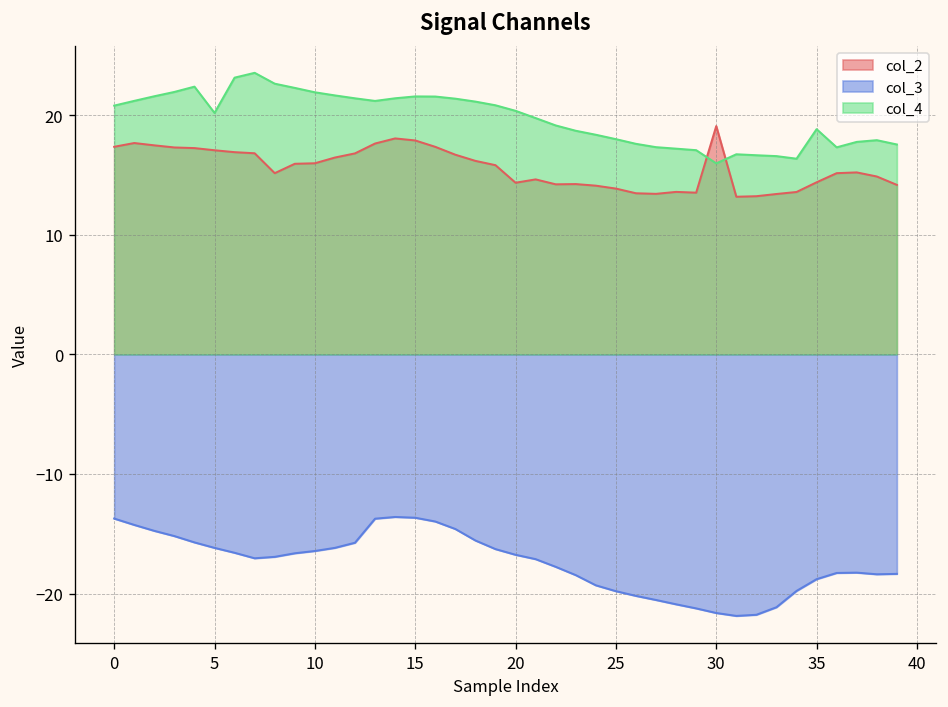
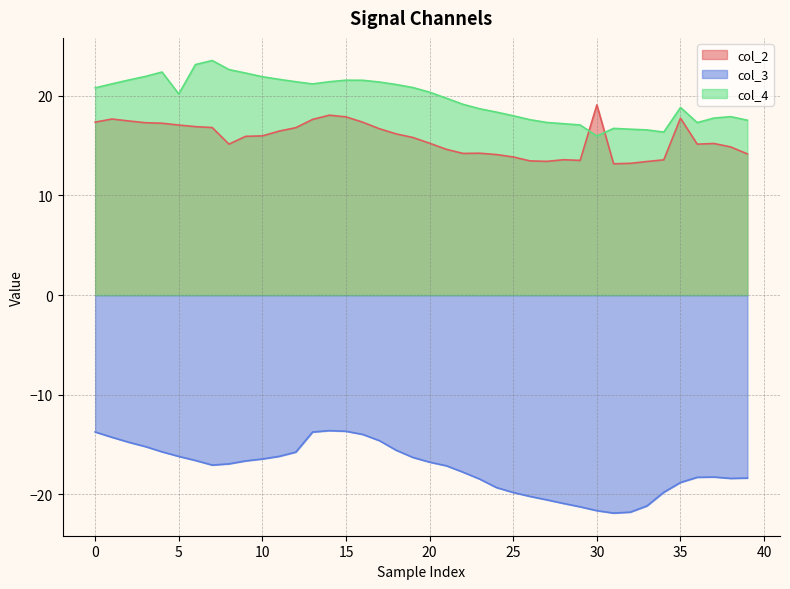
col_2, 20: 14 -> 15
col_2, 35: 14 -> 18
